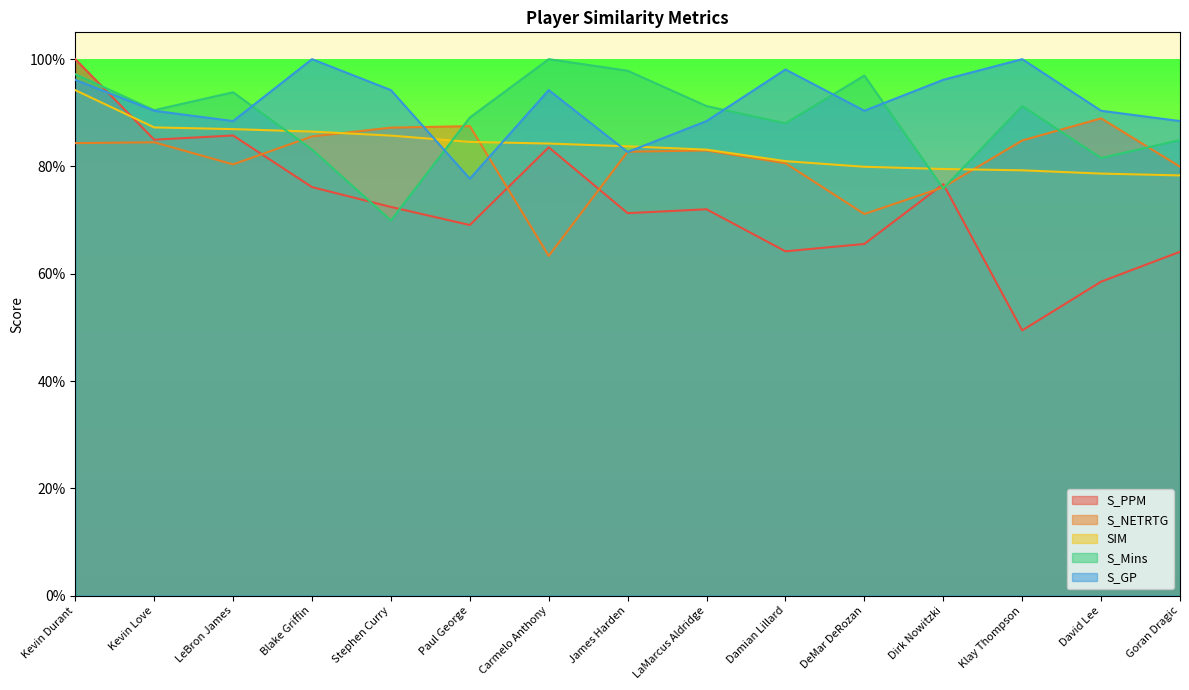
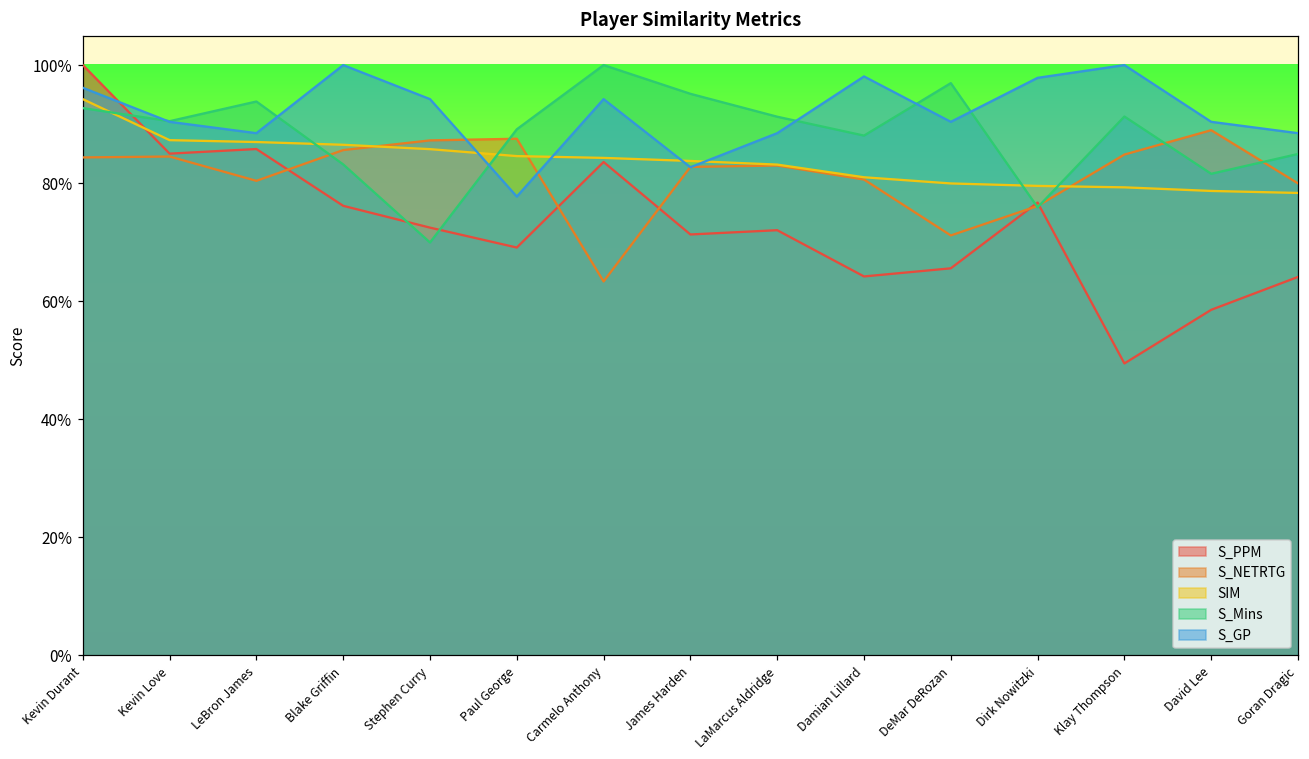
S_Mins, Kevin Durant: 97% -> 93%
S_Mins, James Harden: 98% -> 95%
S_GP, Dirk Nowitzki: 96% -> 98%
